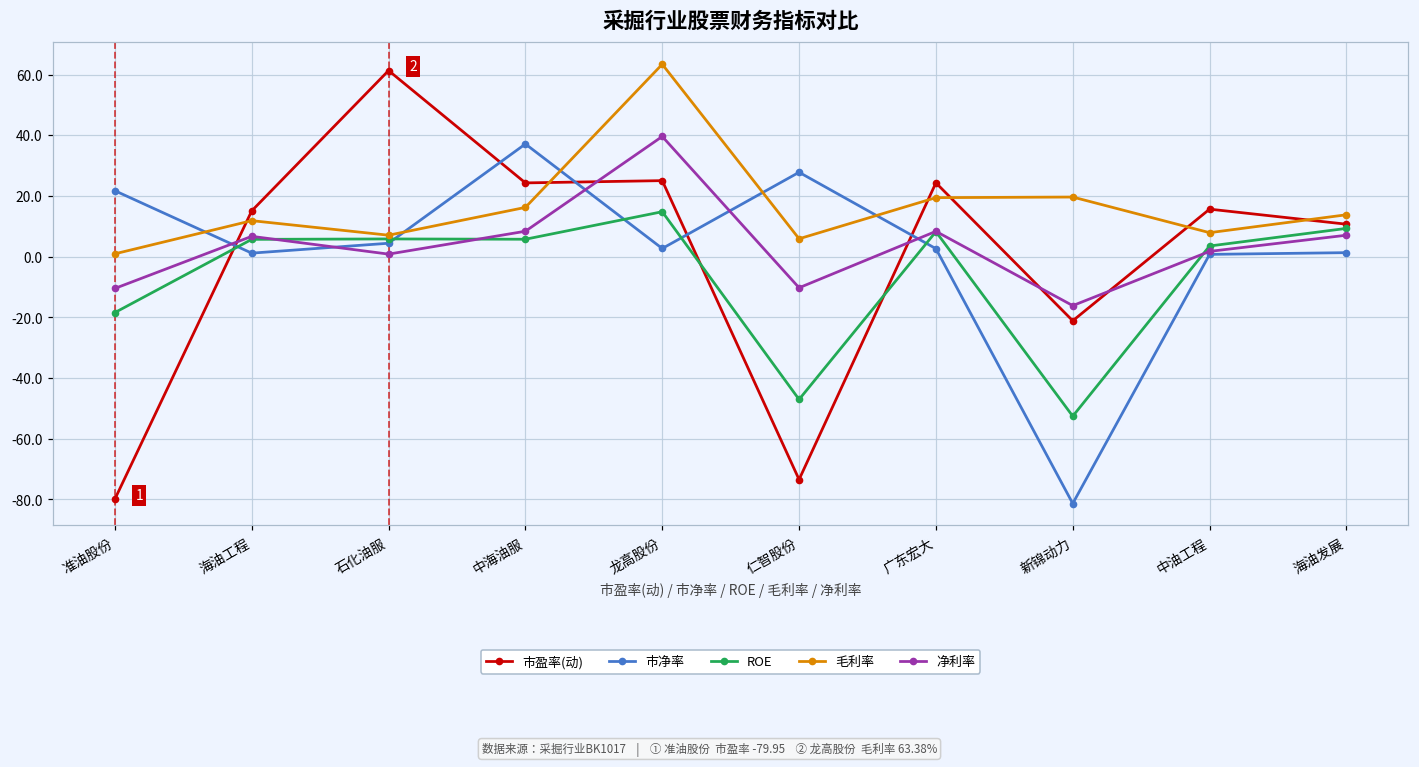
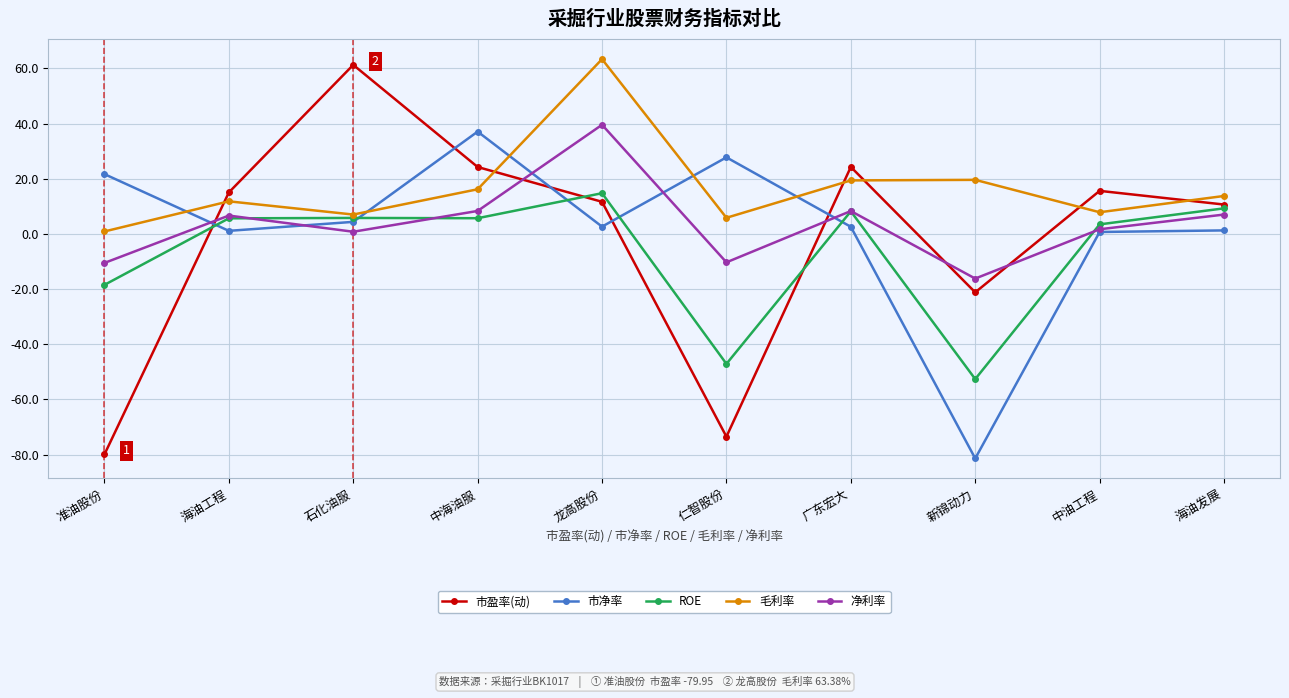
市盈率(动), 龙高股份: 25 -> 12
